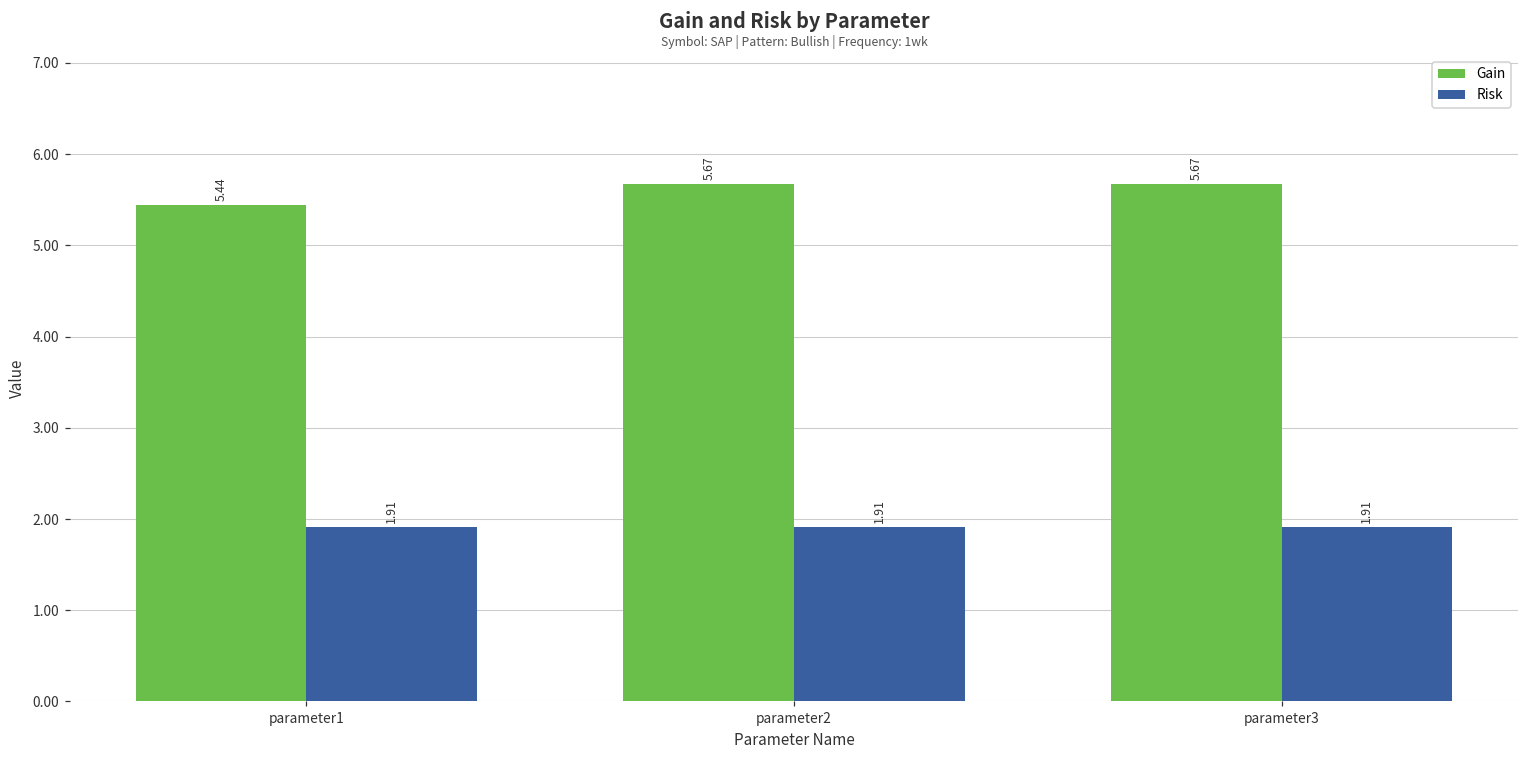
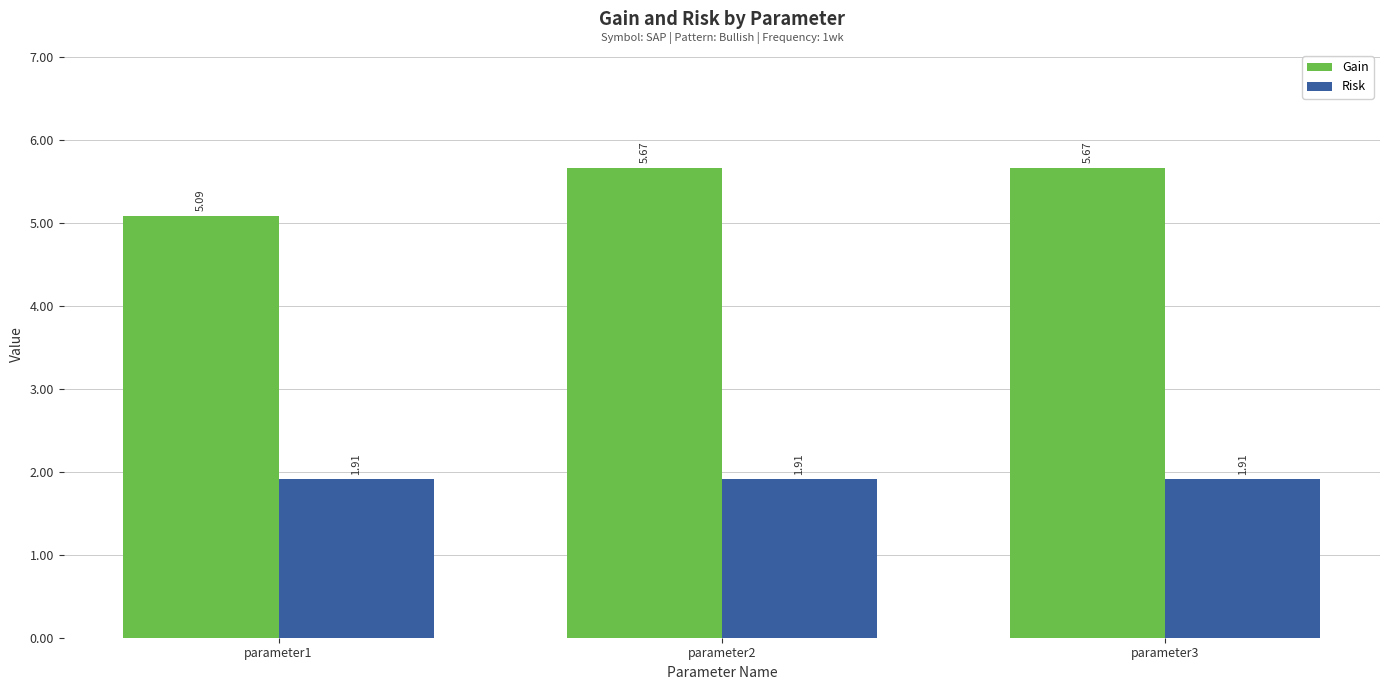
Gain, parameter1: 5.44 -> 5.09
